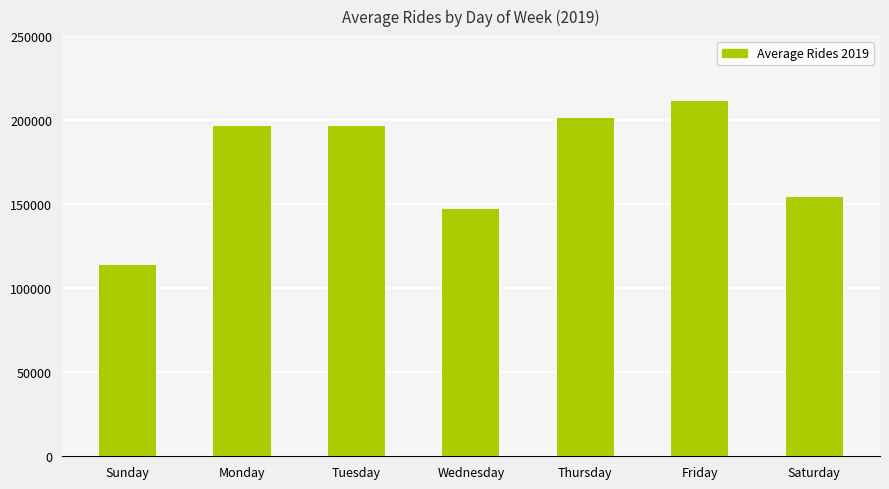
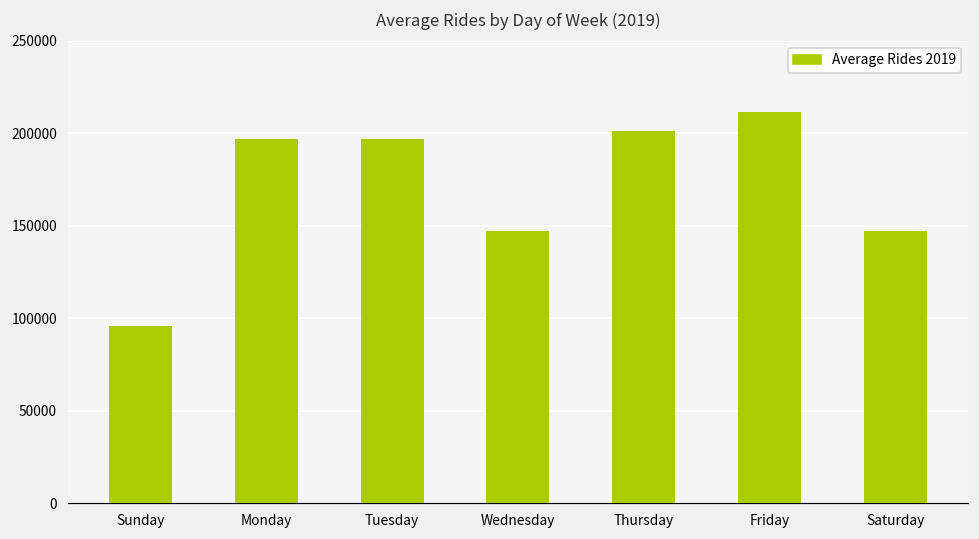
Sunday: 114000 -> 96000
Saturday: 154000 -> 147000
